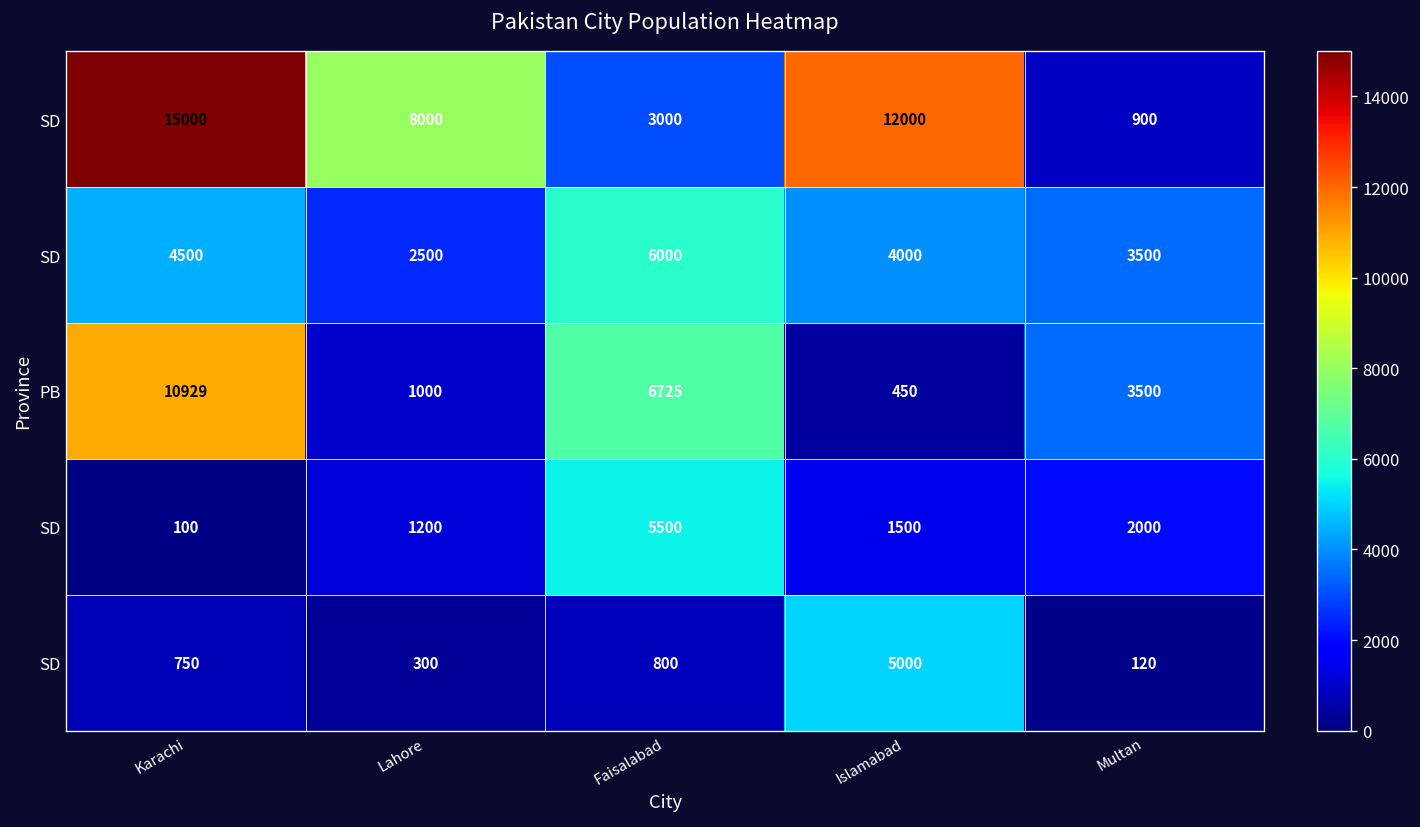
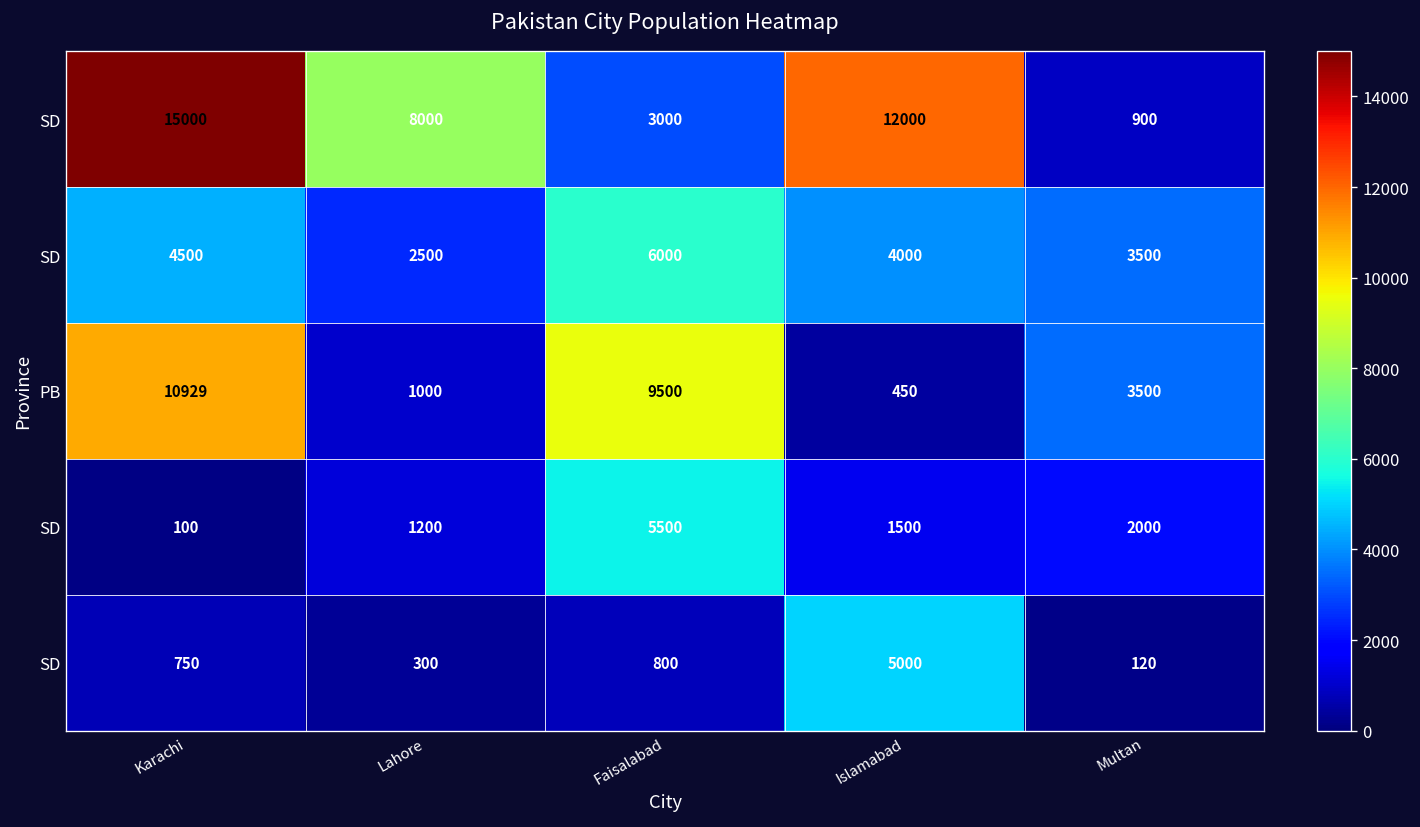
PB, Faisalabad: 6725 -> 9500
